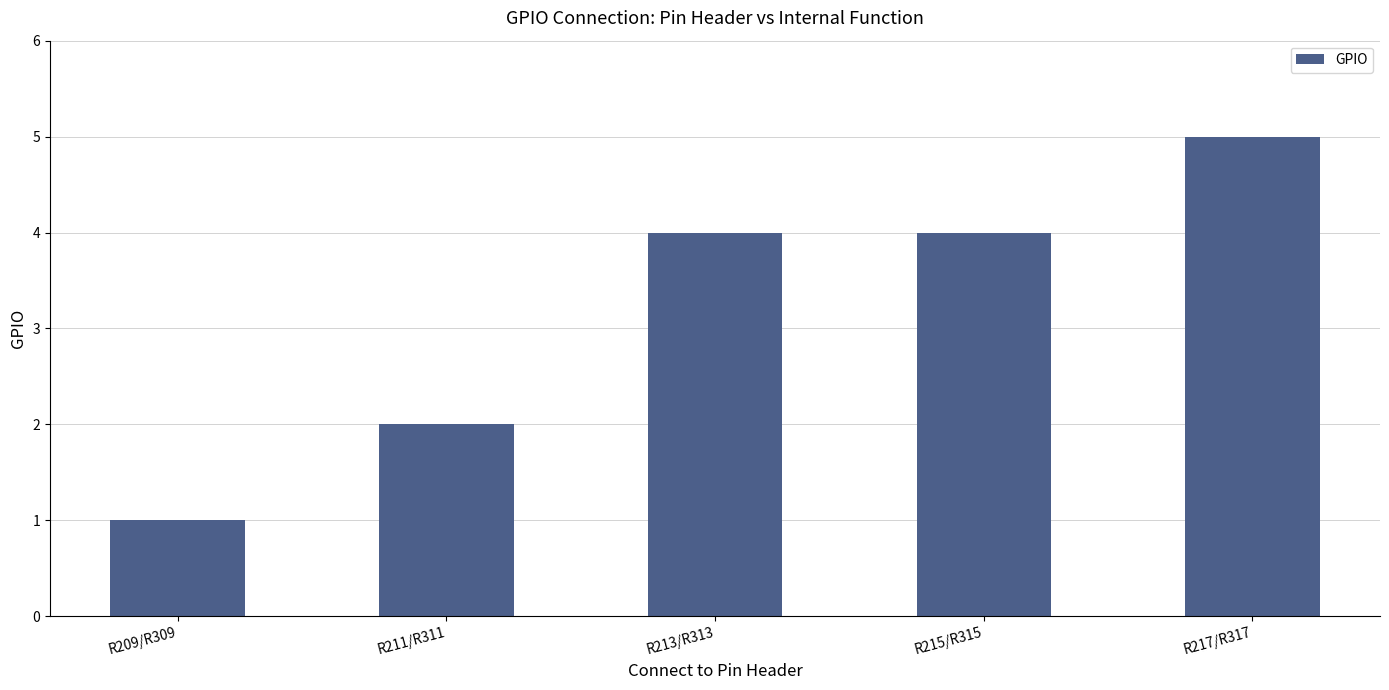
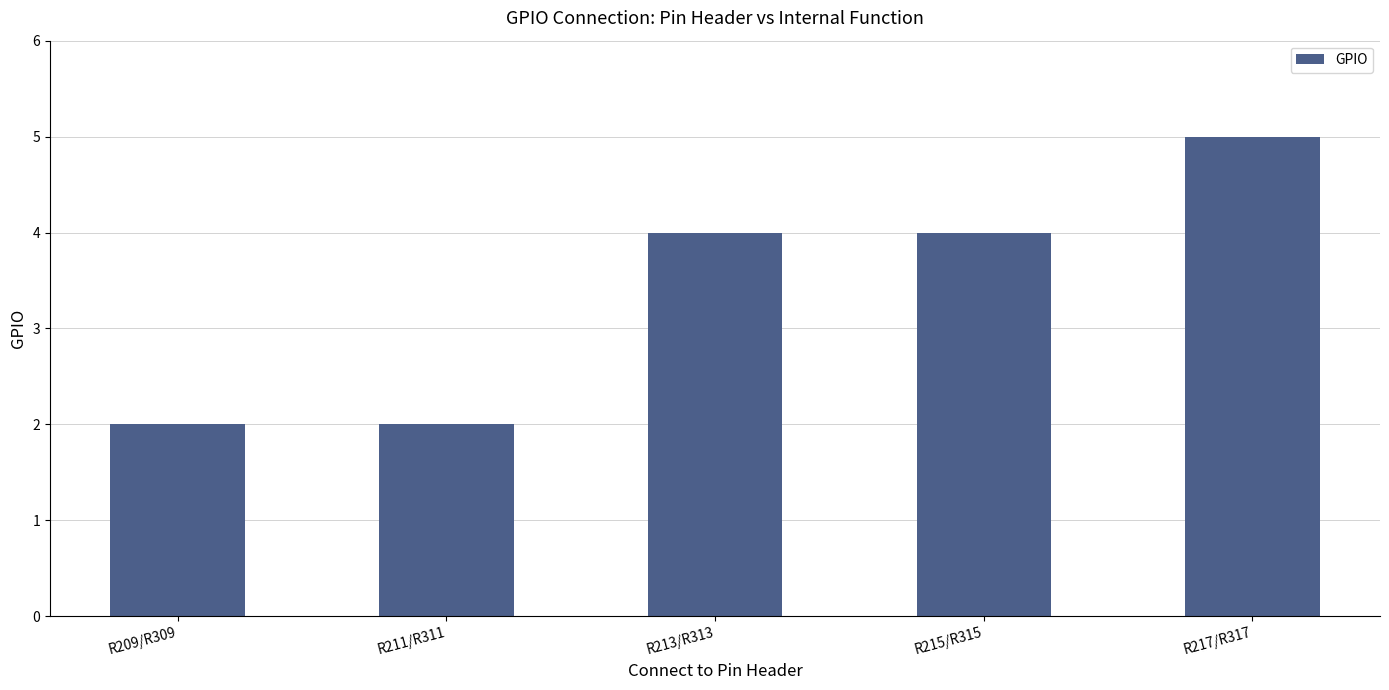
R209/R309: 1 -> 2
